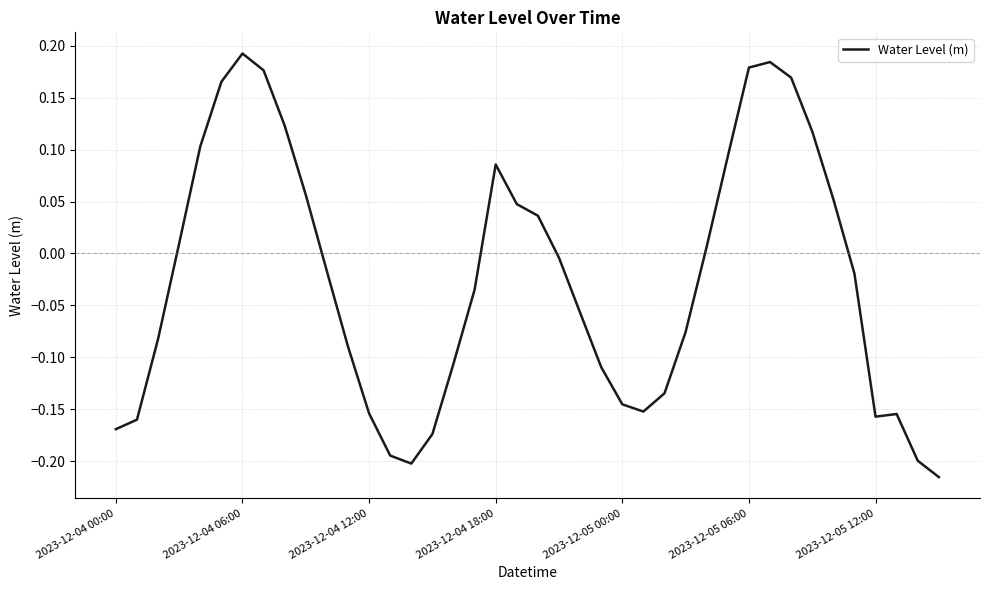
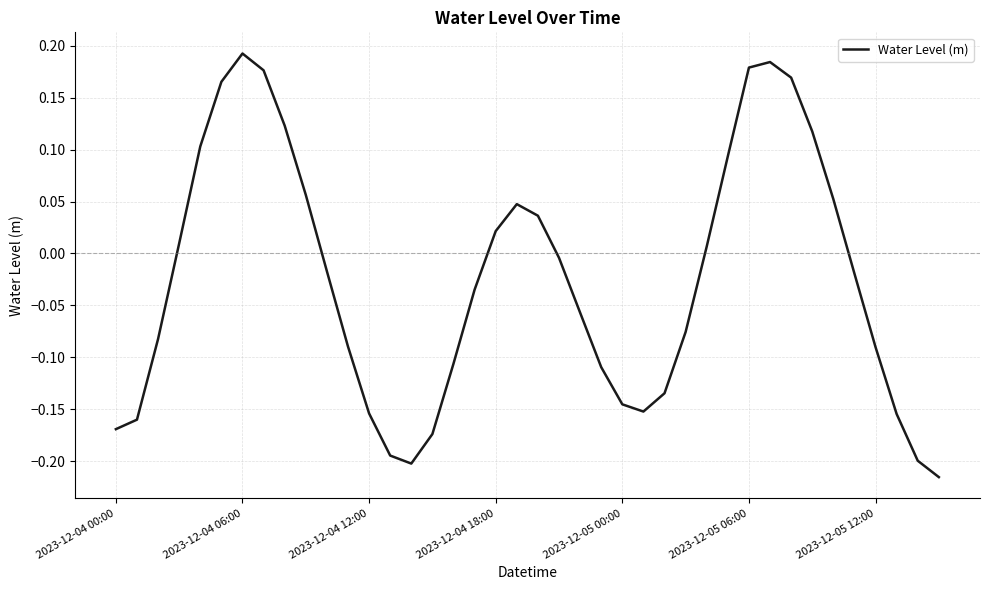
2023-12-04 18:00: 0.086 -> 0.022
2023-12-05 12:00: -0.157 -> -0.090
